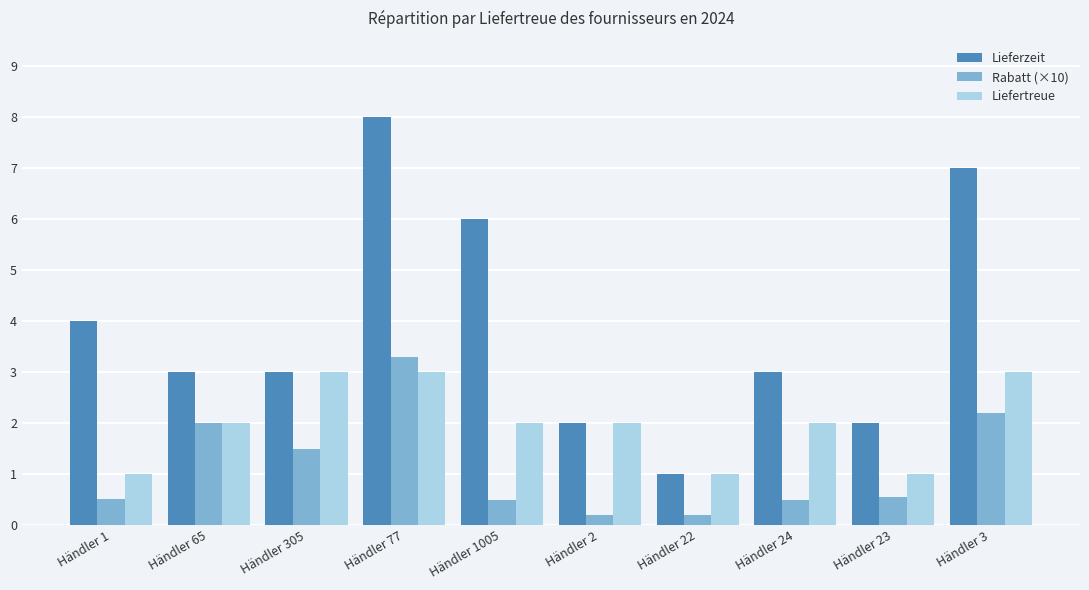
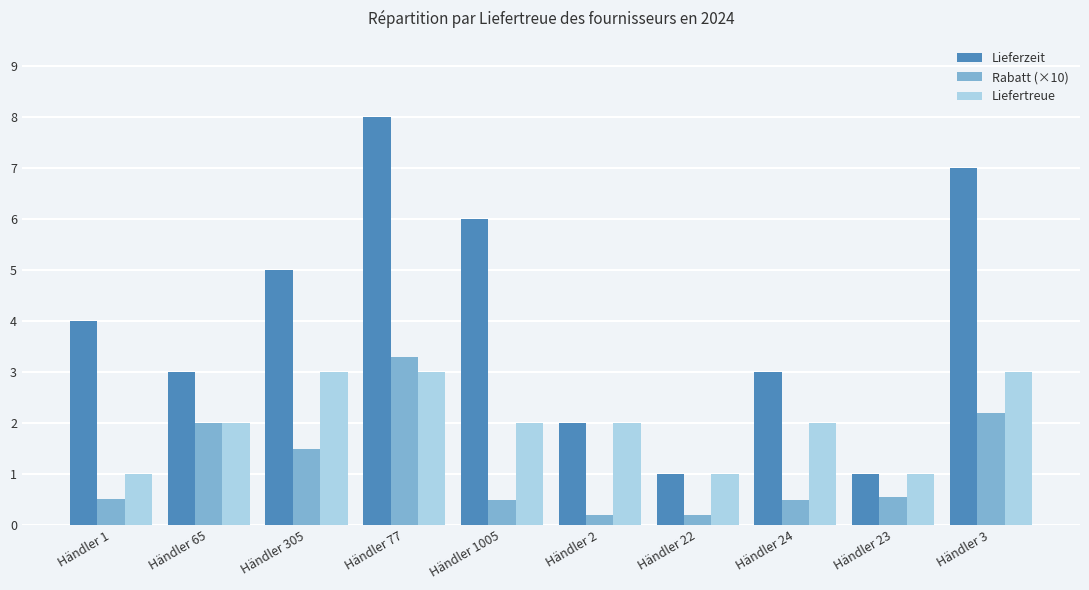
Lieferzeit, Händler 305: 3 -> 5
Lieferzeit, Händler 23: 2 -> 1
